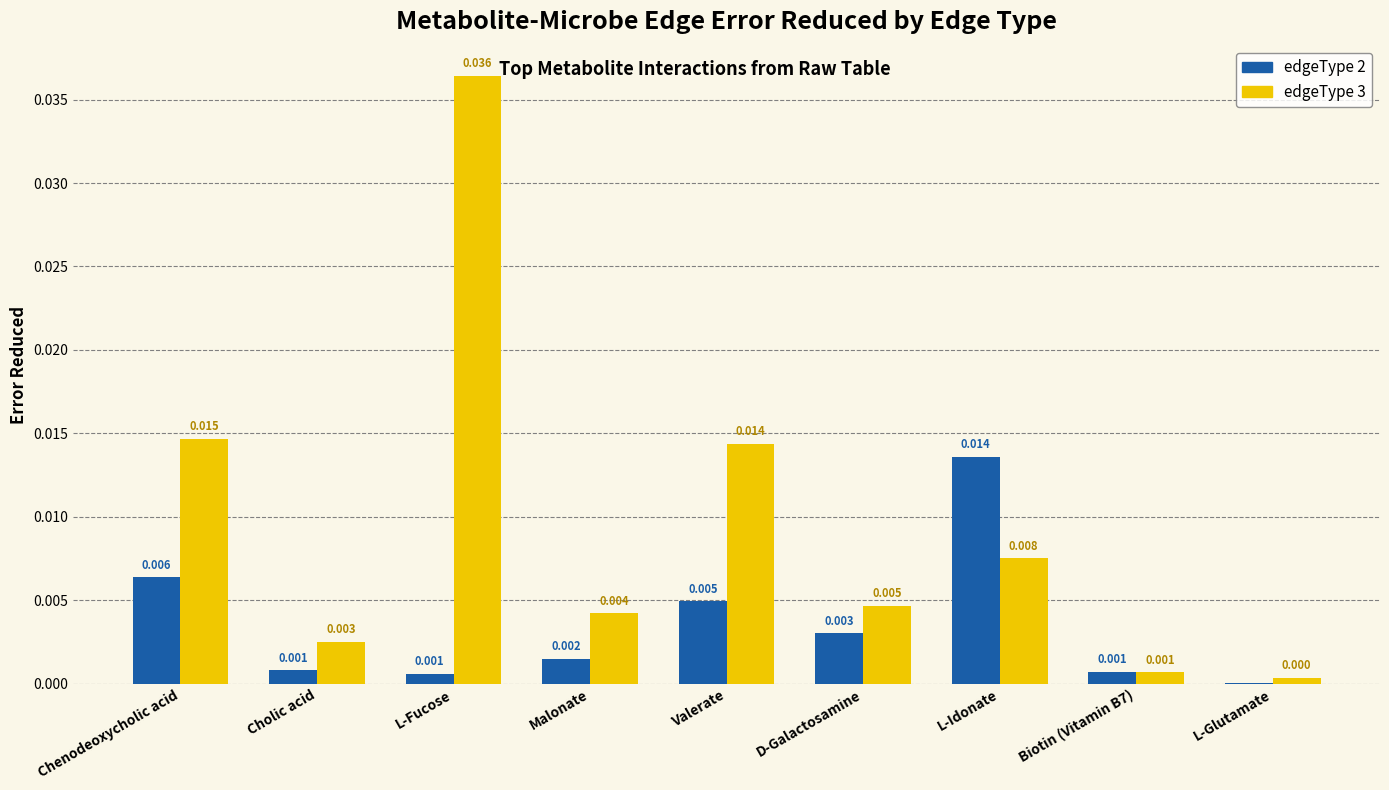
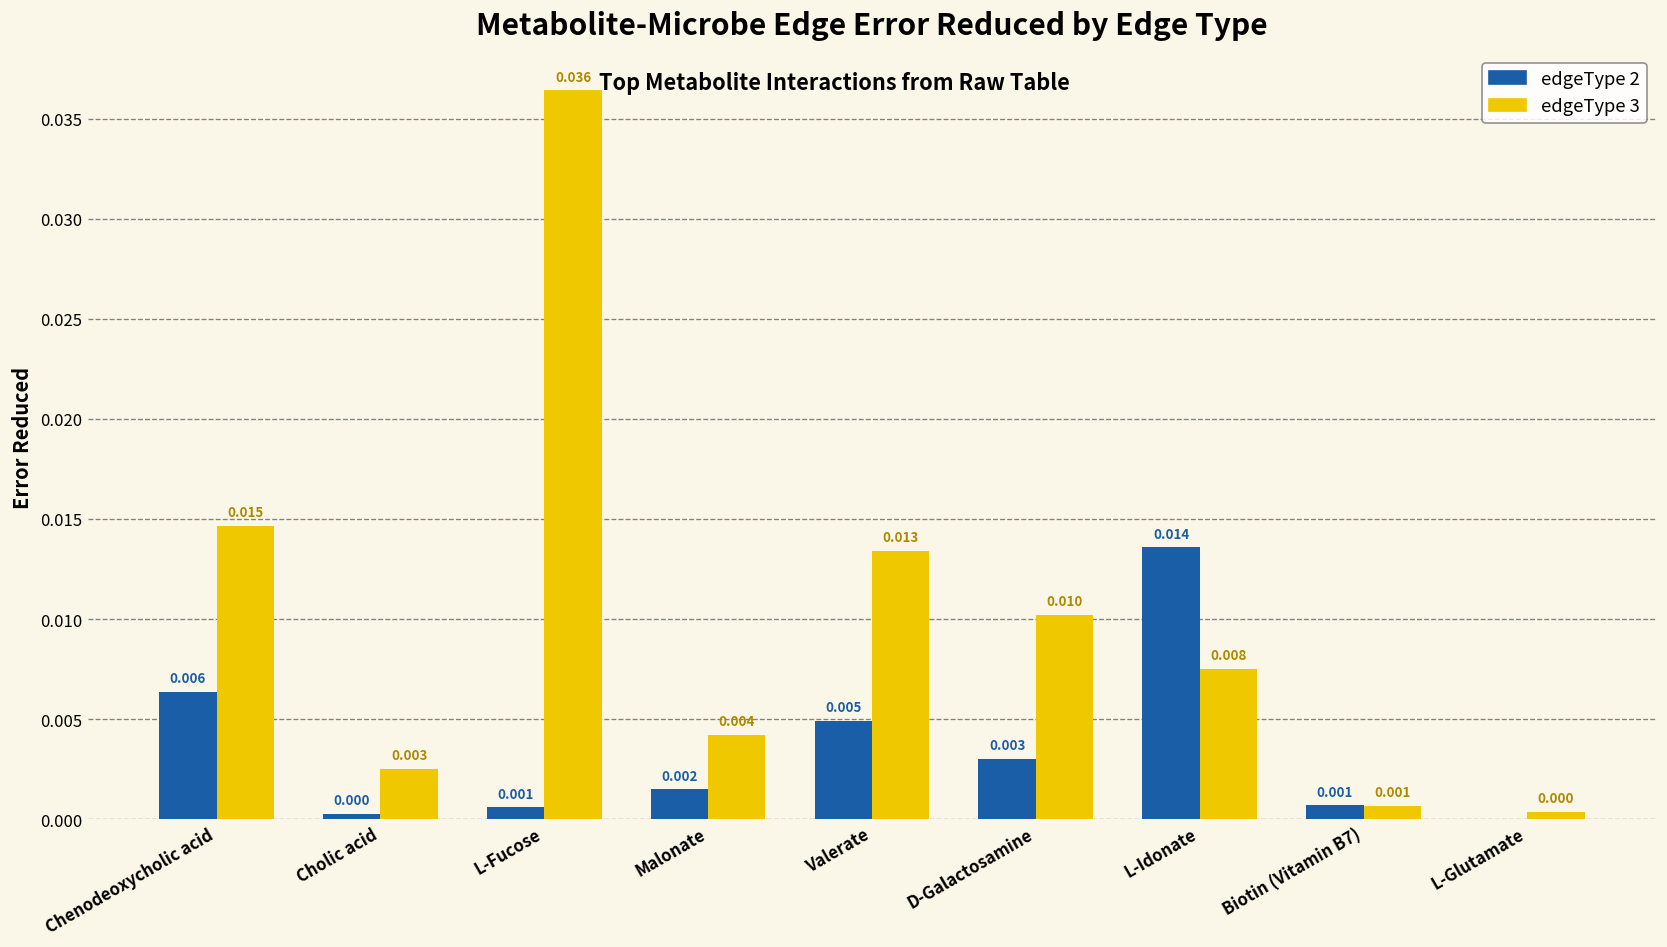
edgeType 2, Cholic acid: 0.001 -> 0.000
edgeType 3, Valerate: 0.014 -> 0.013
edgeType 3, D-Galactosamine: 0.005 -> 0.010
